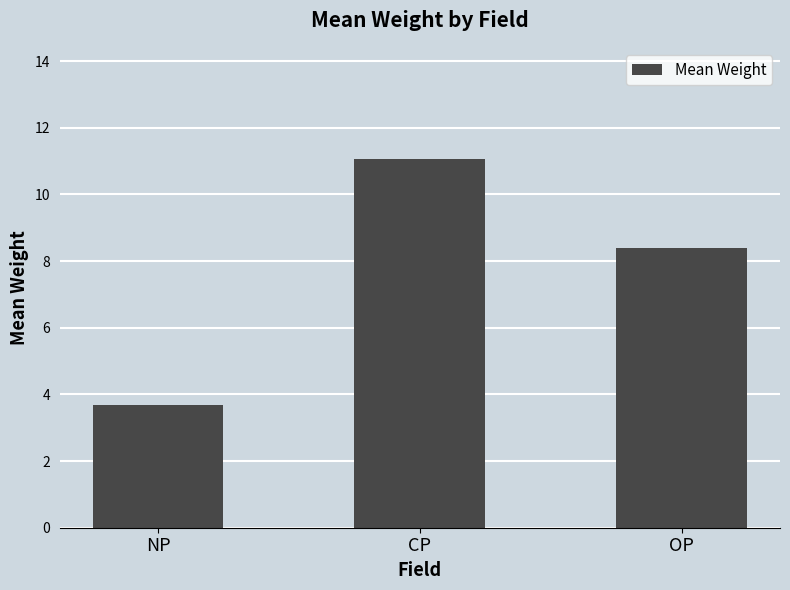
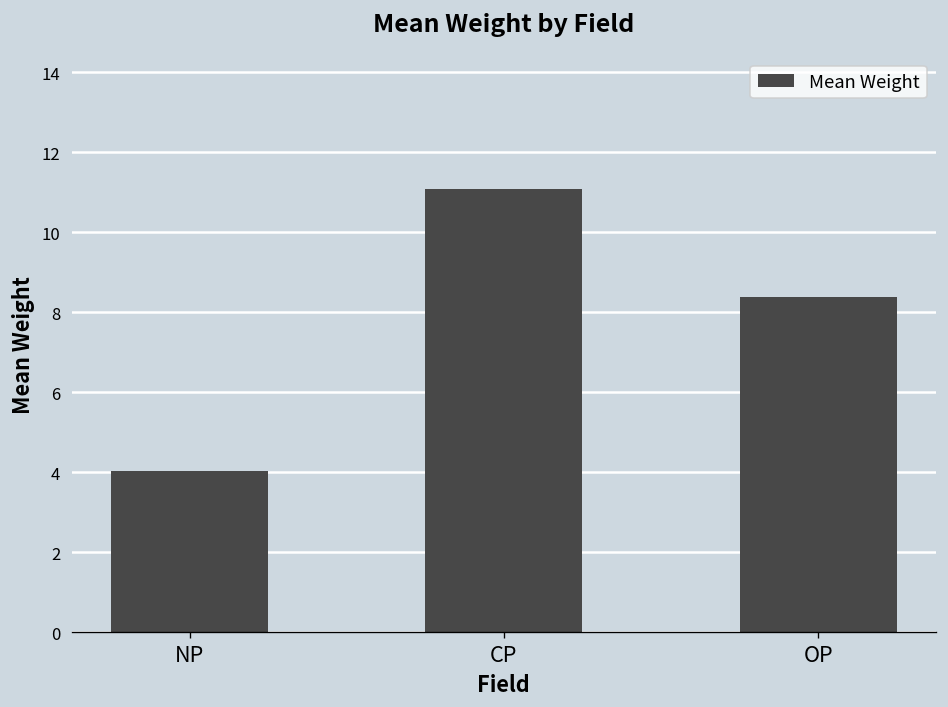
NP: 3.7 -> 4.0
